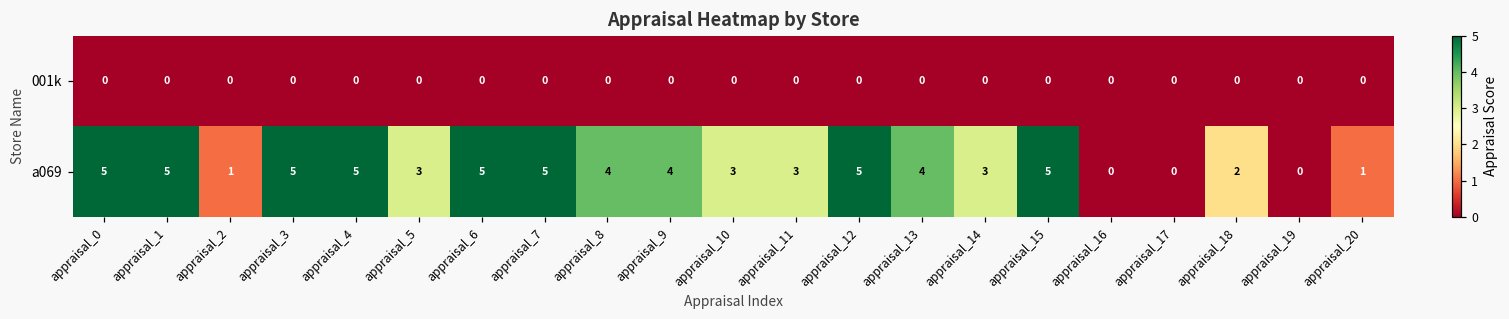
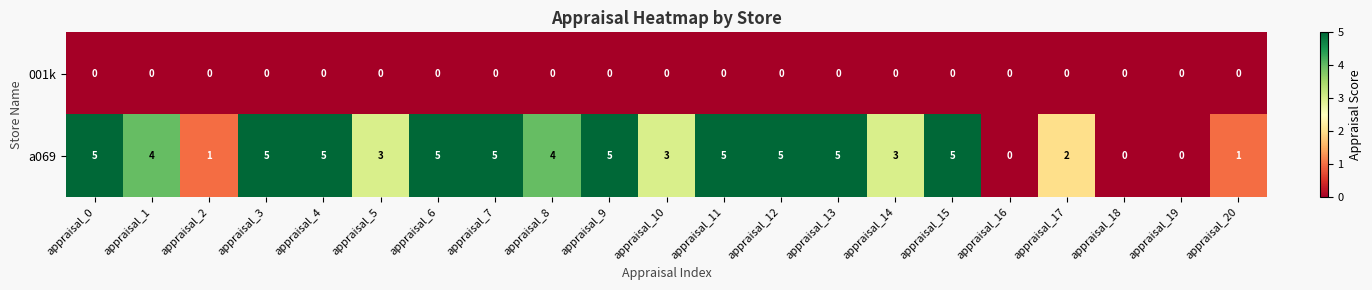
a069, appraisal_1: 5 -> 4
a069, appraisal_9: 4 -> 5
a069, appraisal_11: 3 -> 5
a069, appraisal_13: 4 -> 5
a069, appraisal_17: 0 -> 2
a069, appraisal_18: 2 -> 0
